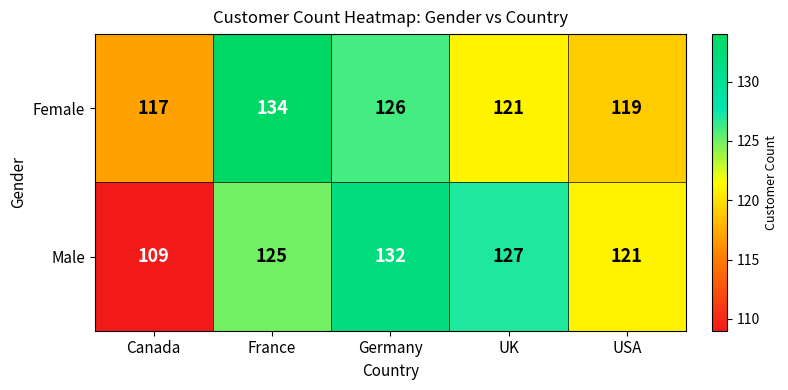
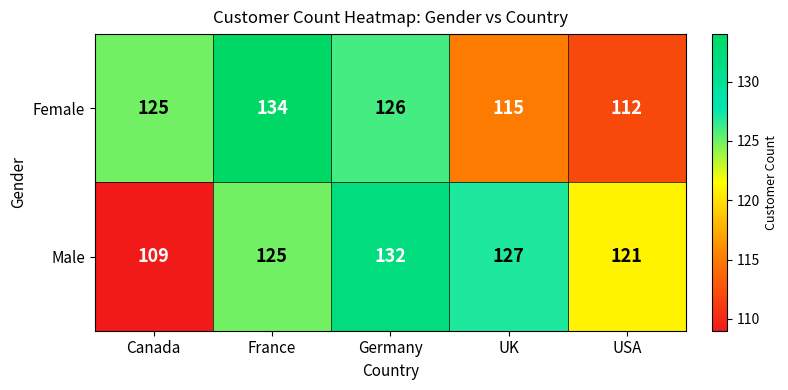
Female, Canada: 117 -> 125
Female, UK: 121 -> 115
Female, USA: 119 -> 112
